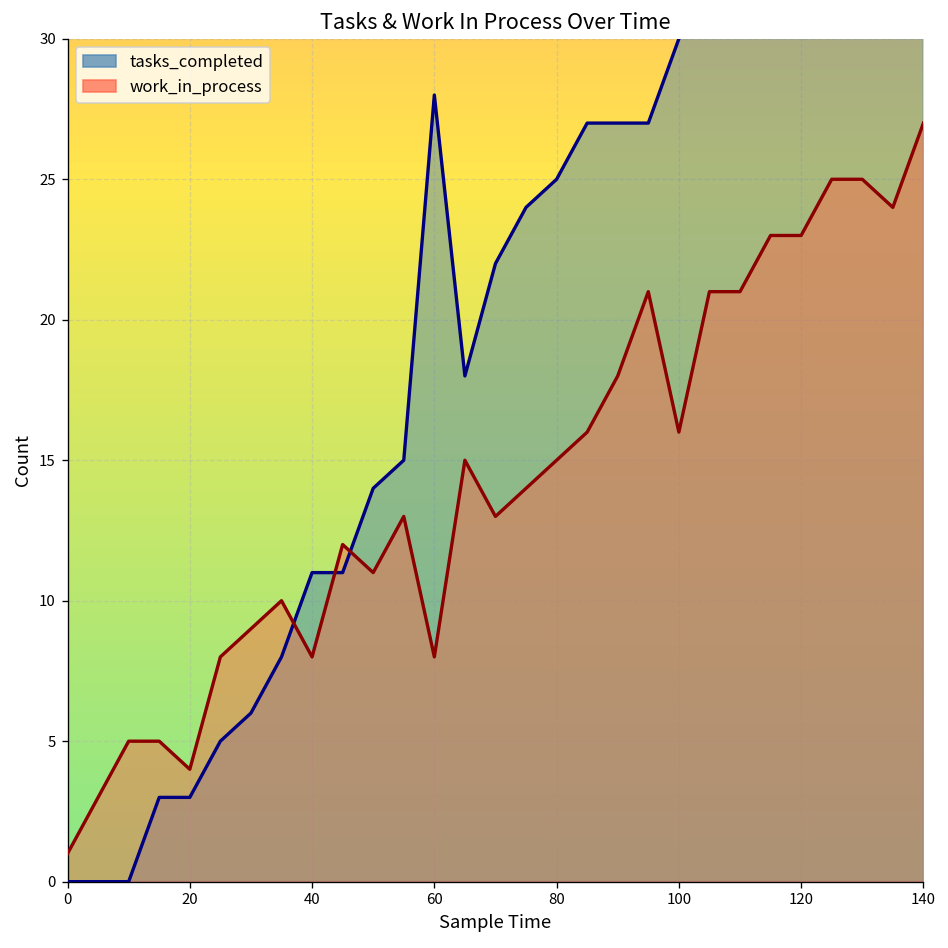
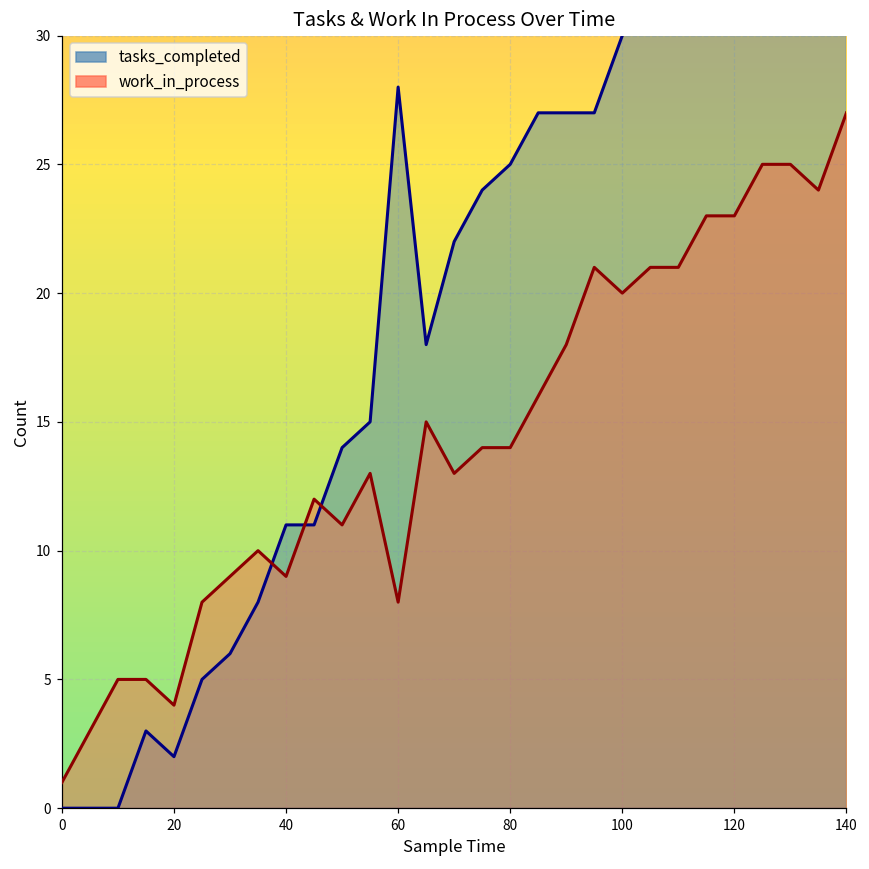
tasks_completed, 20: 3 -> 2
work_in_process, 40: 8 -> 9
work_in_process, 80: 15 -> 14
work_in_process, 100: 16 -> 20
